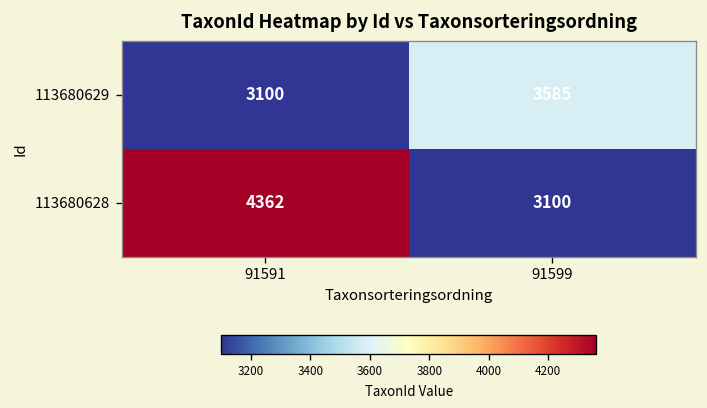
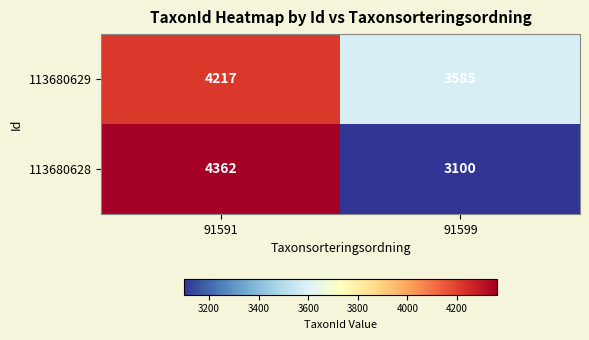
113680629, 91591: 3100 -> 4217
